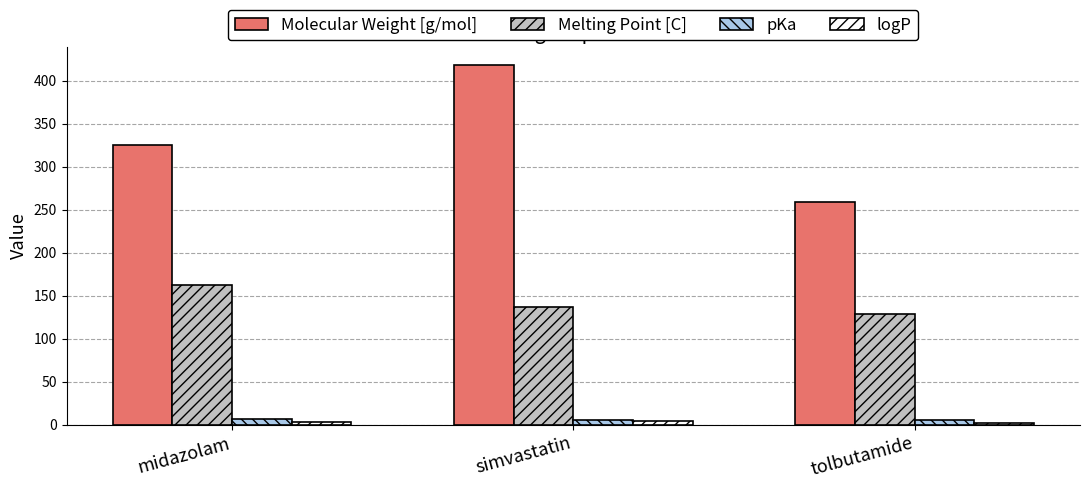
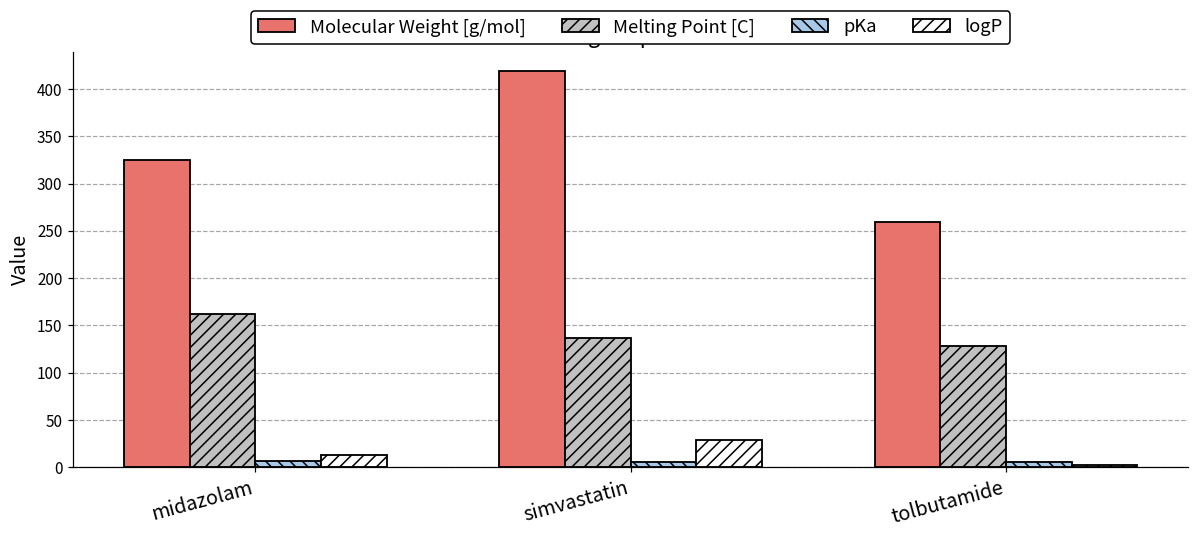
logP, midazolam: 0 -> 10
logP, simvastatin: 0 -> 30
